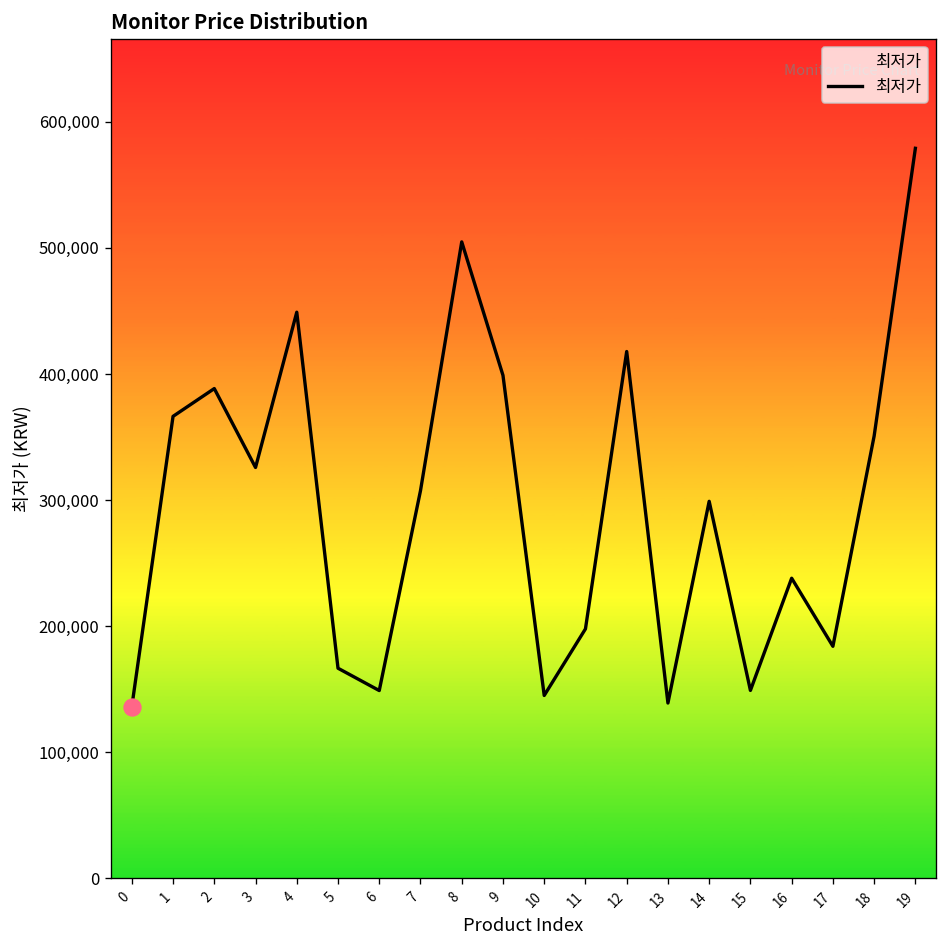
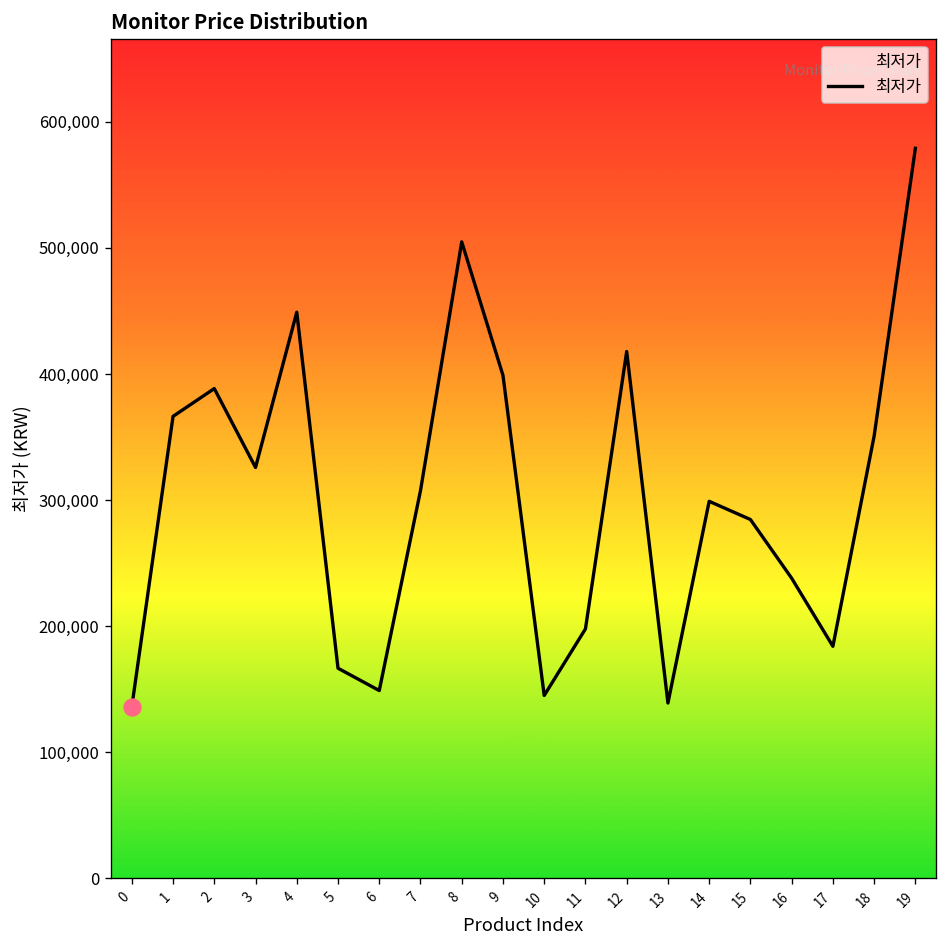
최저가, 15: 149,000 -> 285,000
